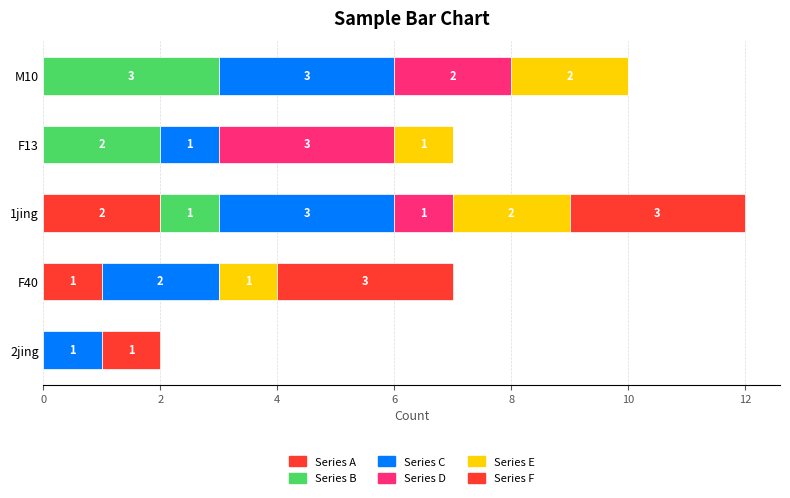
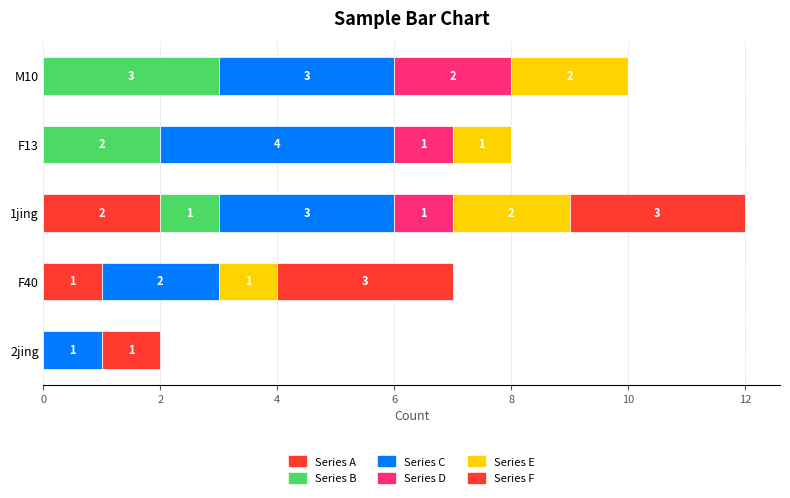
Series C, F13: 1 -> 4
Series D, F13: 3 -> 1
